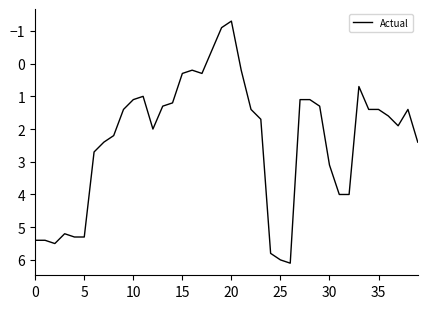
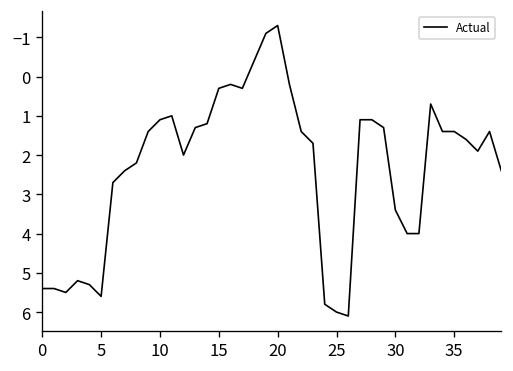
5: 5.3 -> 5.6
30: 3.1 -> 3.4
